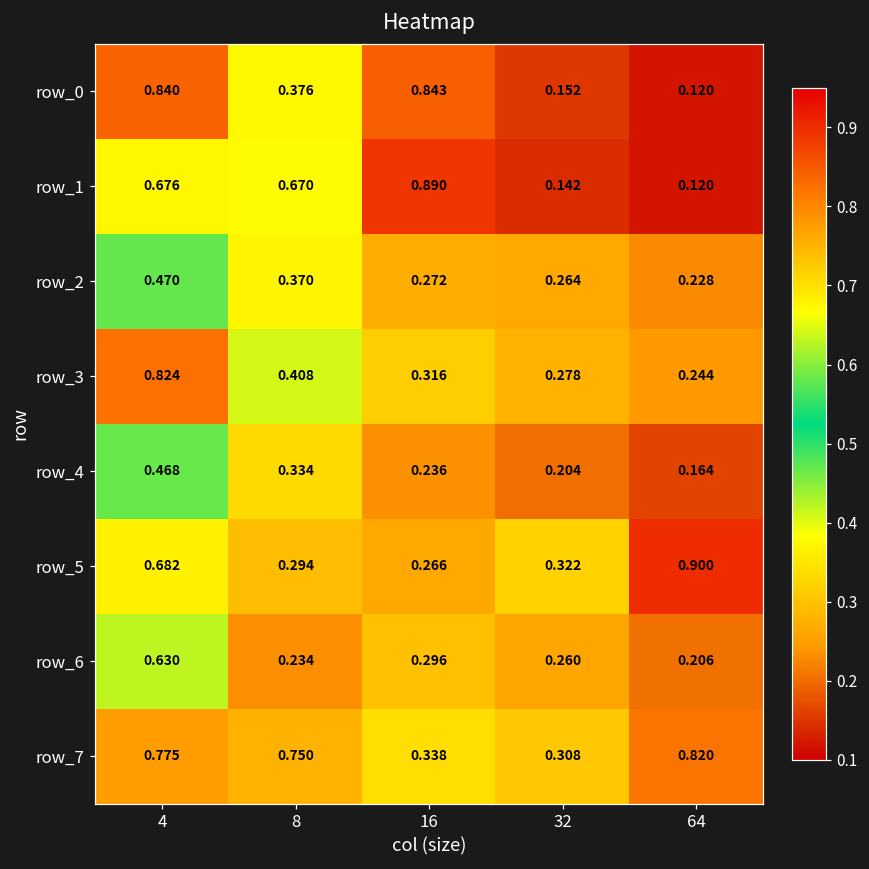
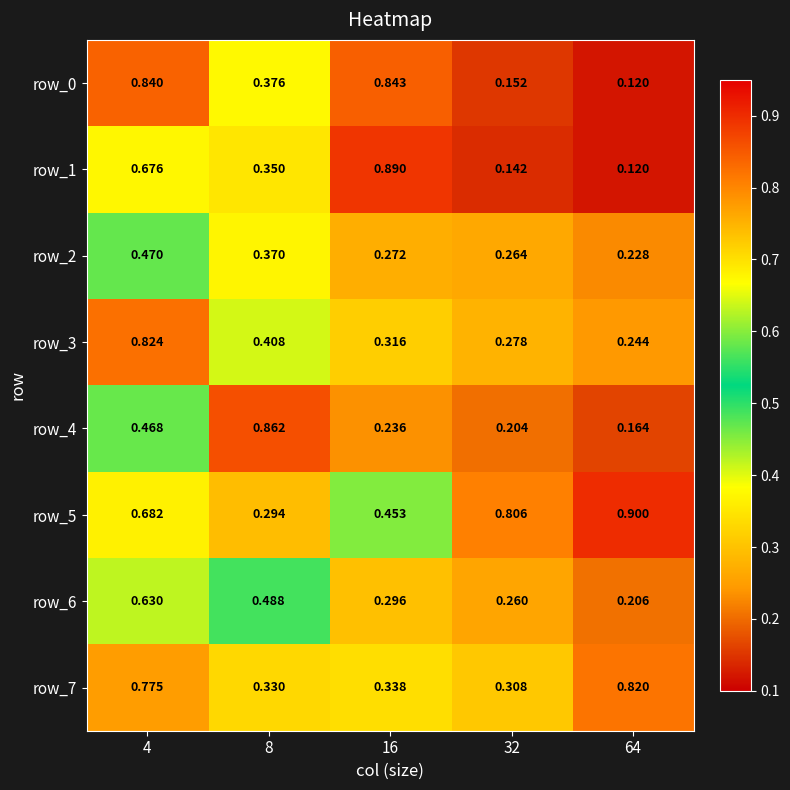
row_1, 8: 0.670 -> 0.350
row_4, 8: 0.334 -> 0.862
row_5, 16: 0.266 -> 0.453
row_5, 32: 0.322 -> 0.806
row_6, 8: 0.234 -> 0.488
row_7, 8: 0.750 -> 0.330
